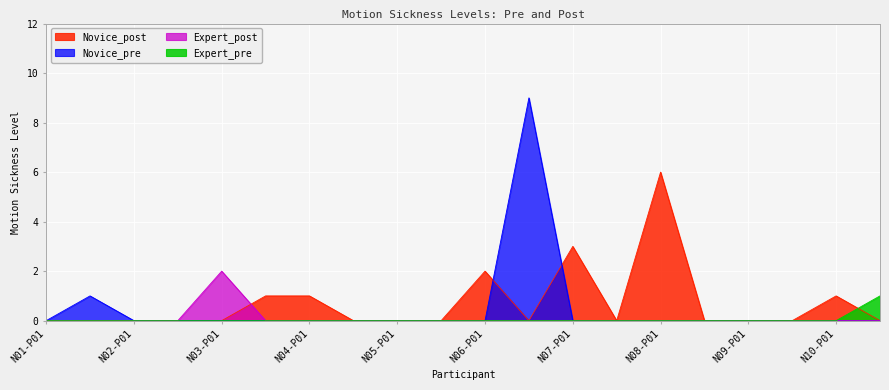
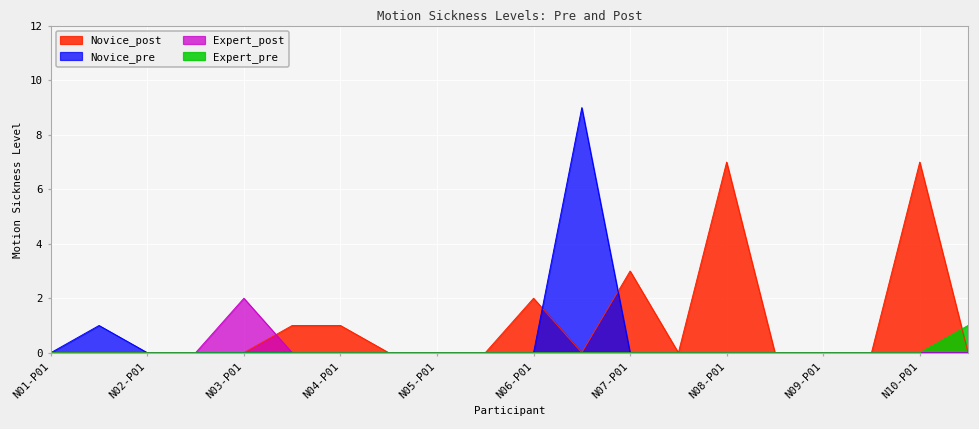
Novice_post, N08-P01: 6 -> 7
Novice_post, N10-P01: 1 -> 7
